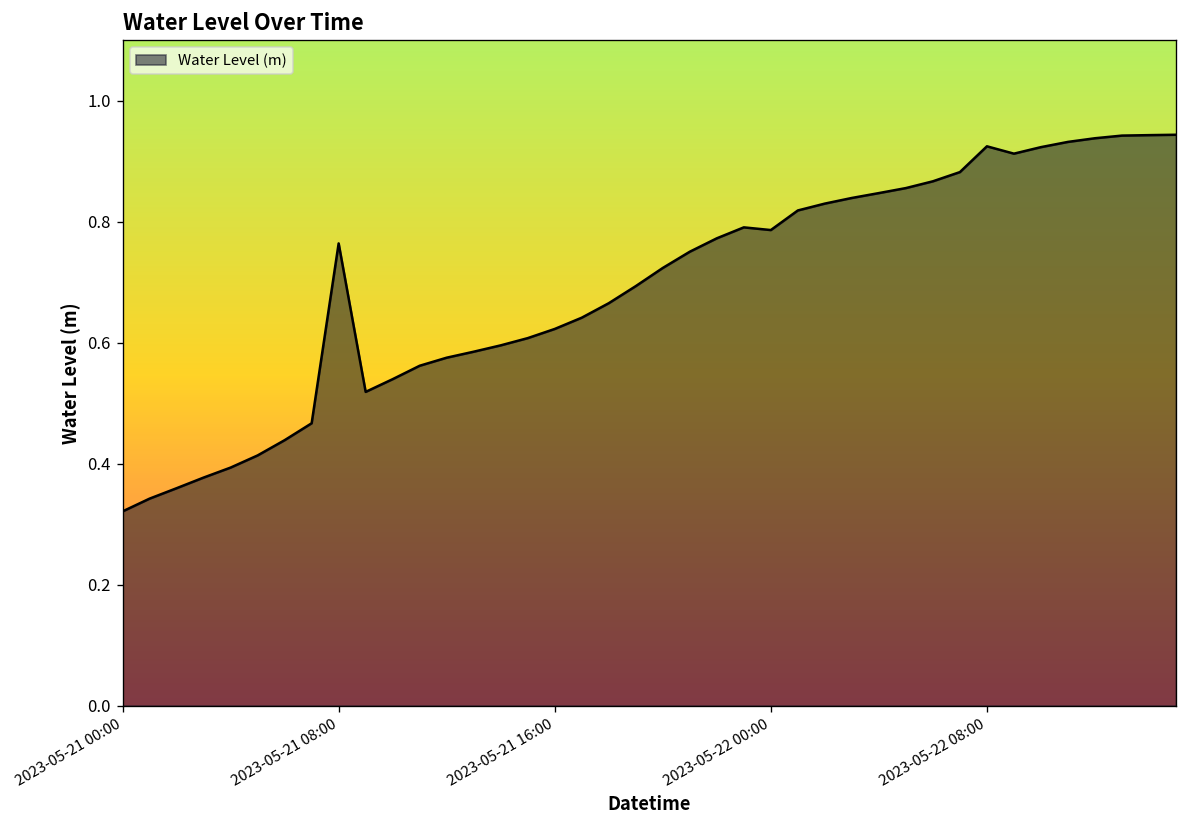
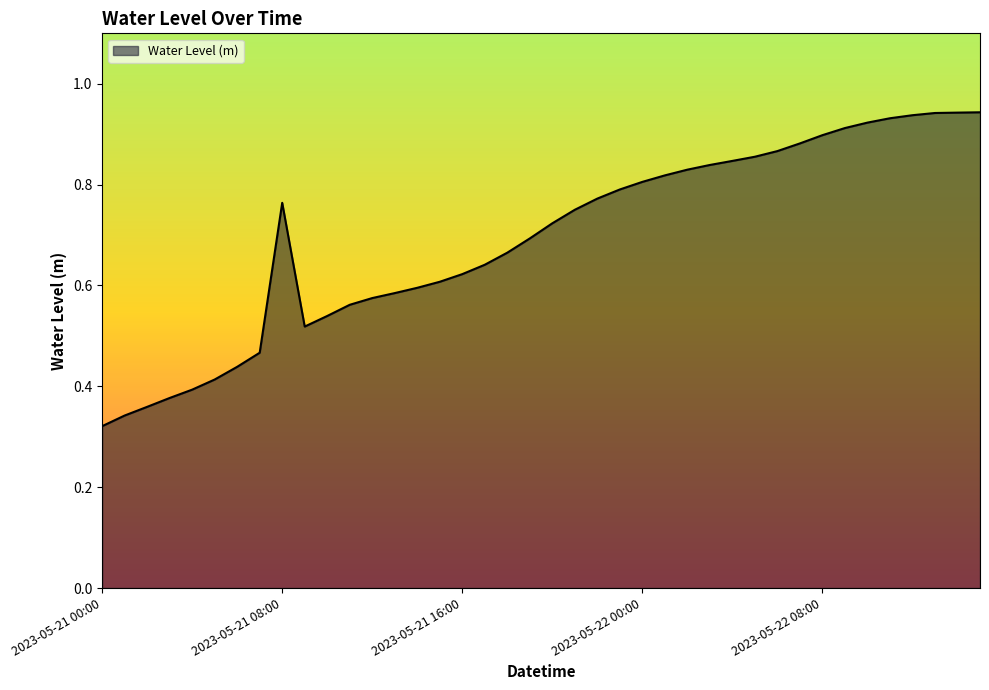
2023-05-22 00:00: 0.79 -> 0.81
2023-05-22 08:00: 0.92 -> 0.90
